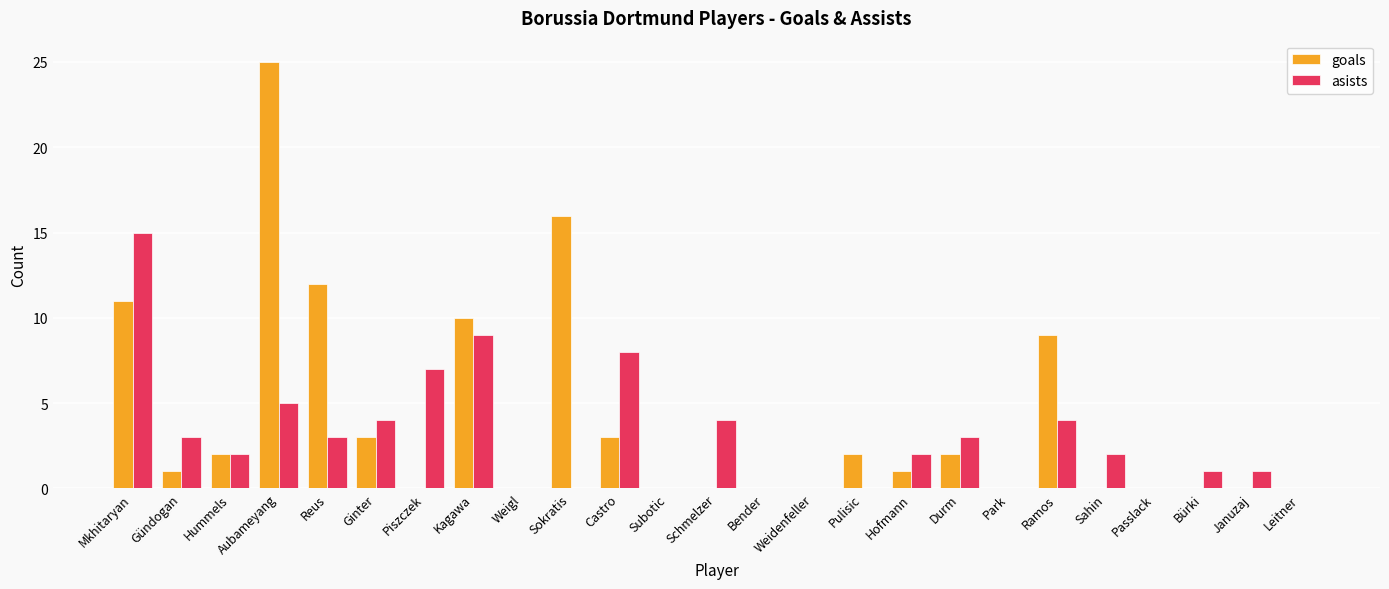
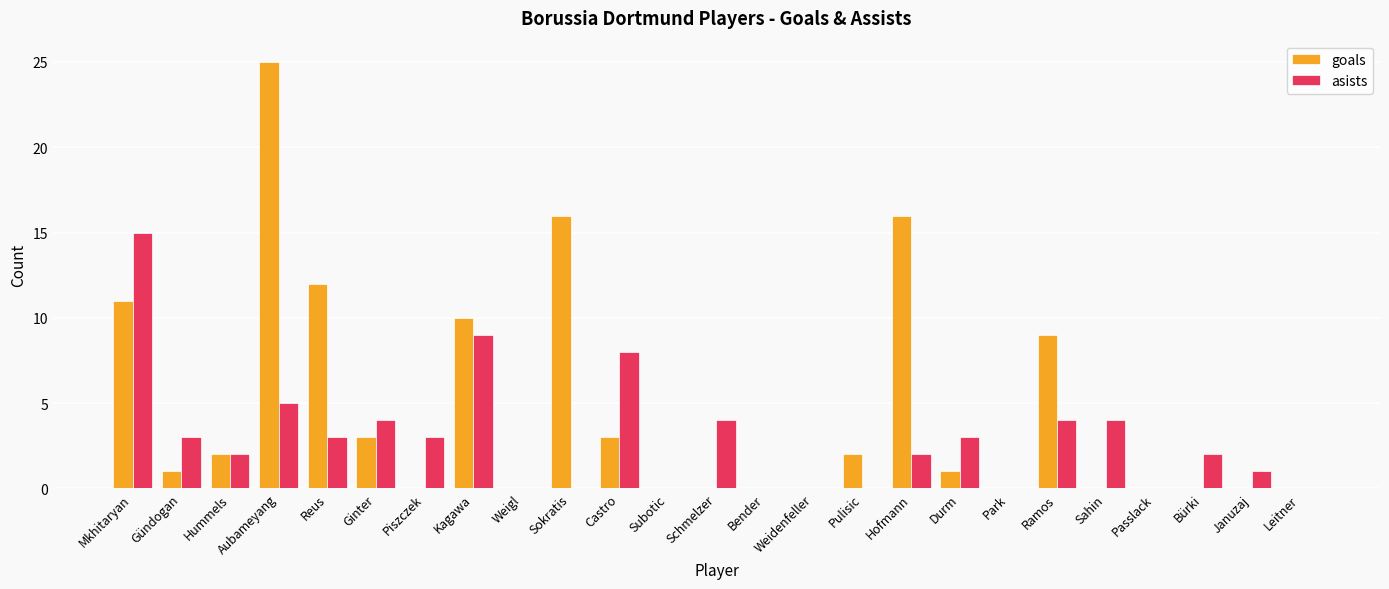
asists, Piszczek: 7 -> 3
goals, Hofmann: 1 -> 16
goals, Durm: 2 -> 1
asists, Sahin: 2 -> 4
asists, Bürki: 1 -> 2
